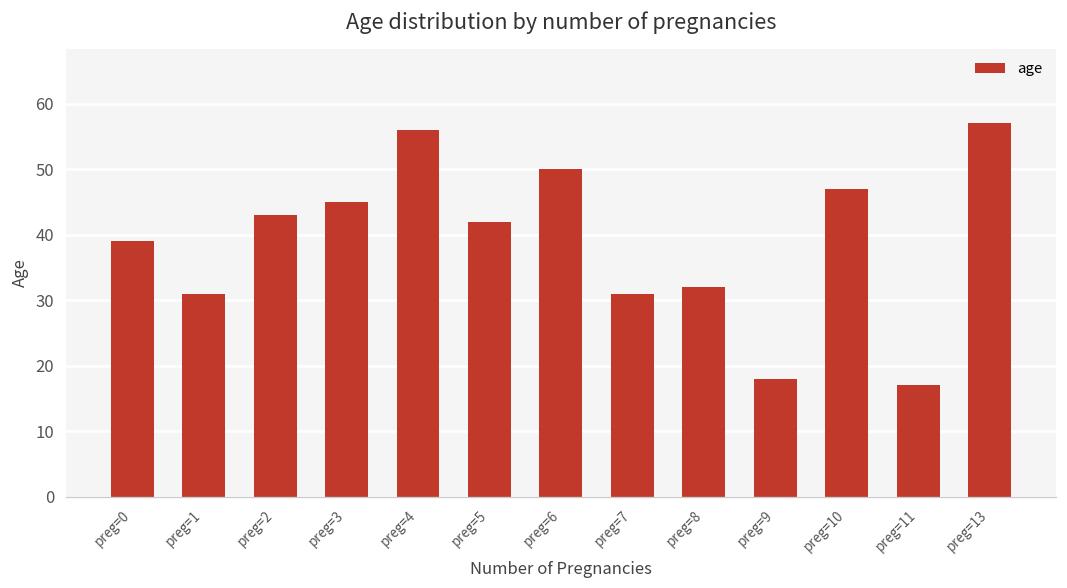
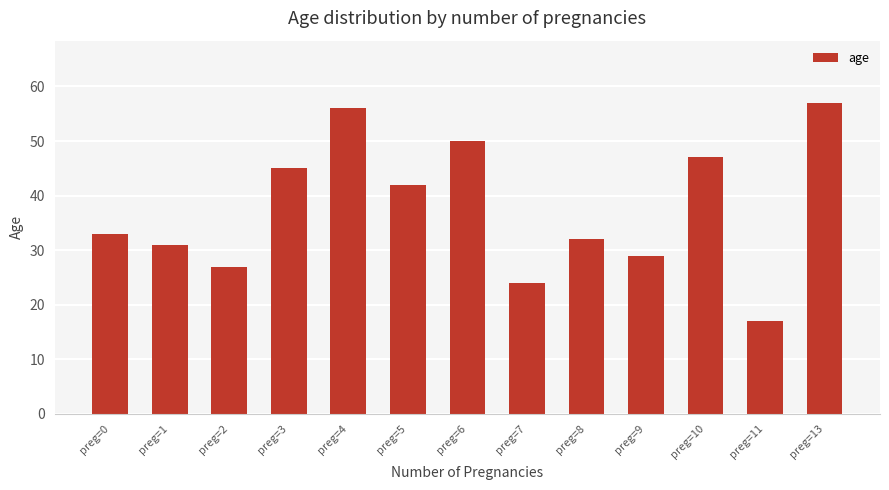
preg=0: 39 -> 33
preg=2: 43 -> 27
preg=7: 31 -> 24
preg=9: 18 -> 29
